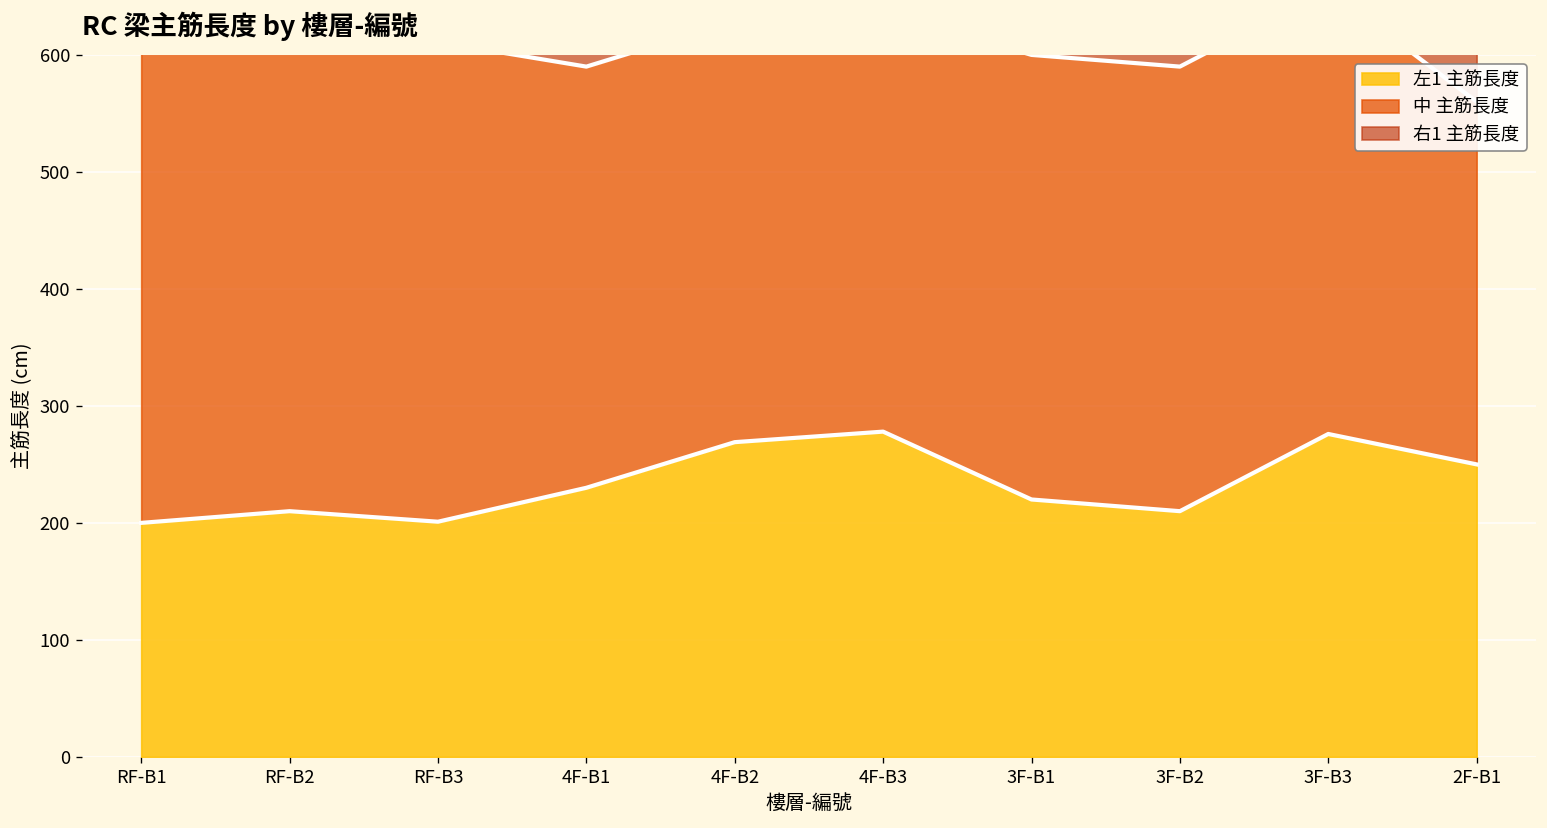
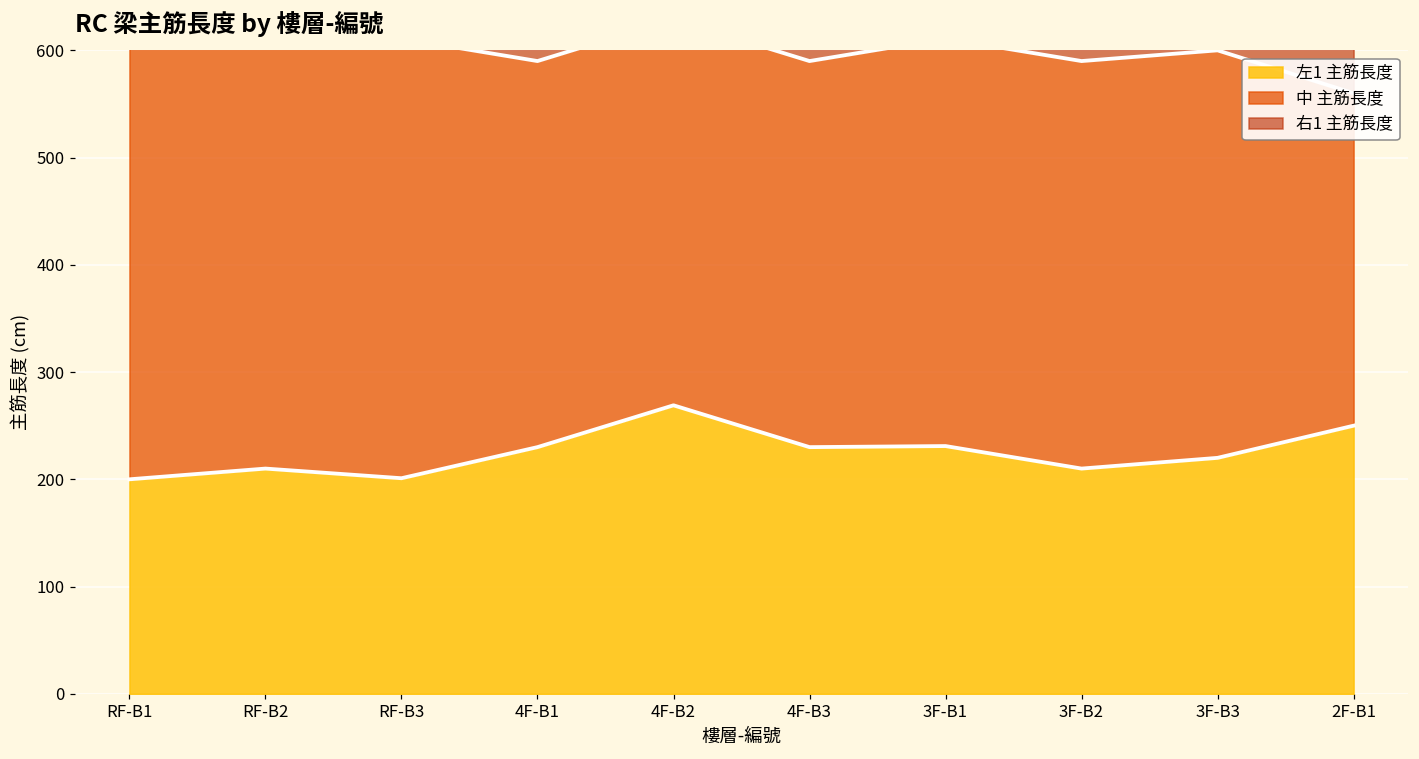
左1 主筋長度, 4F-B3: 280 -> 230
左1 主筋長度, 3F-B1: 220 -> 230
左1 主筋長度, 3F-B3: 280 -> 220
